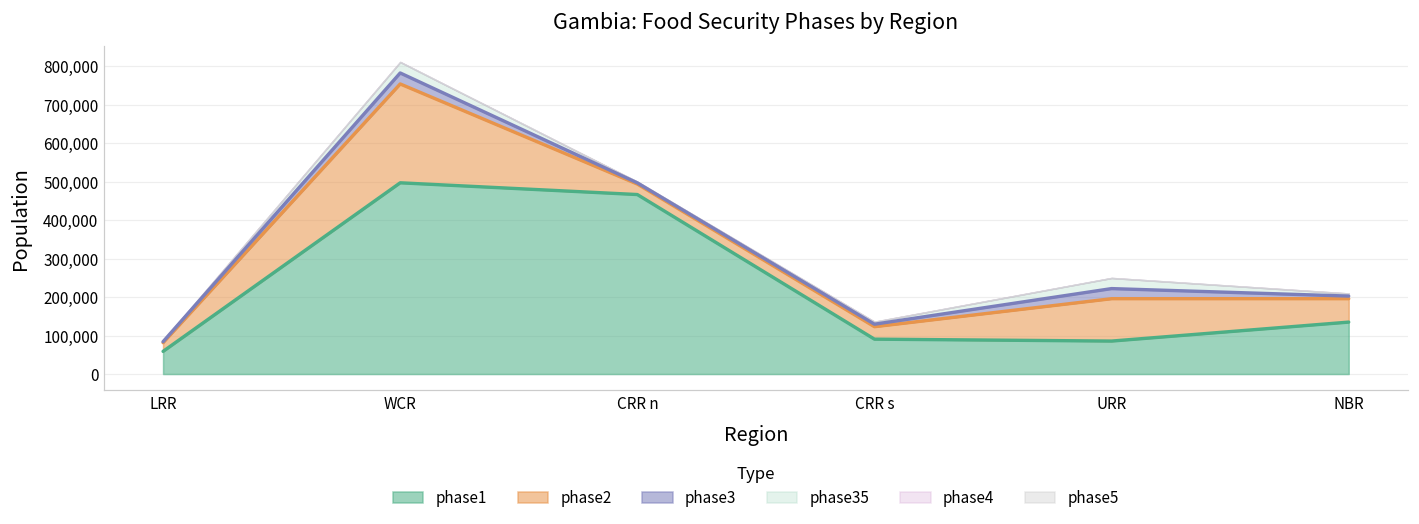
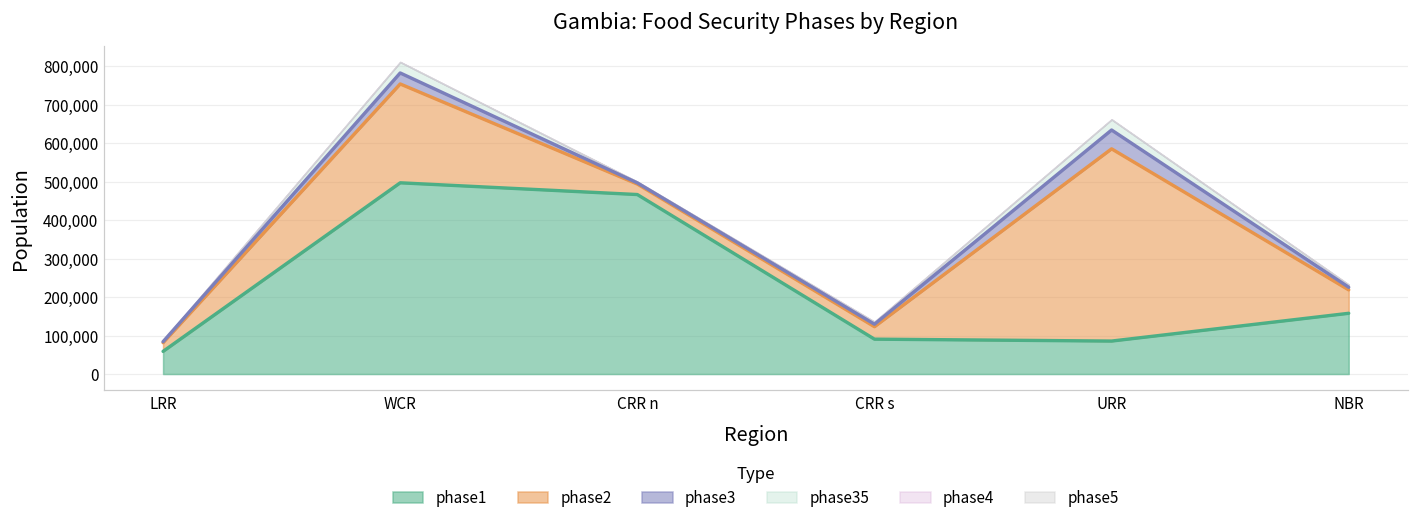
phase2, URR: 110,000 -> 500,000
phase3, URR: 30,000 -> 50,000
phase1, NBR: 130,000 -> 160,000
